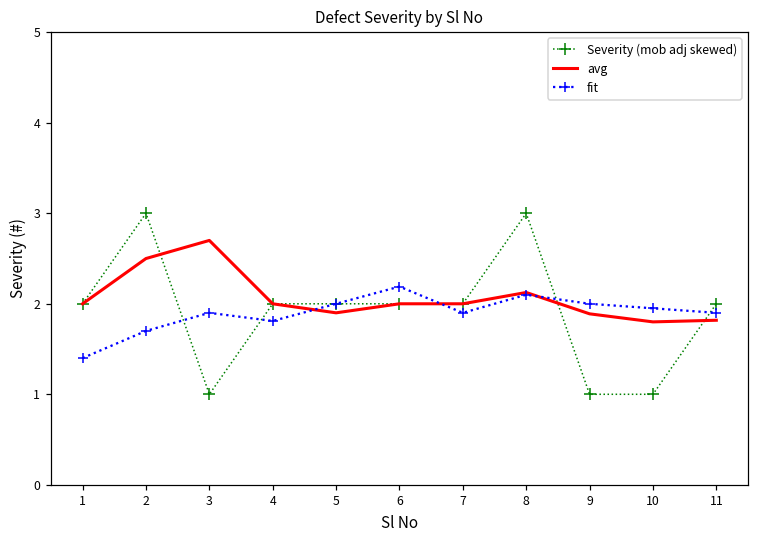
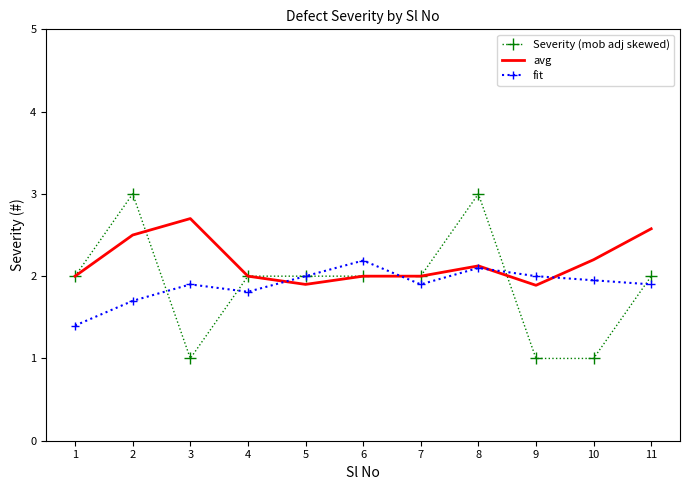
avg, 10: 1.8 -> 2.2
avg, 11: 1.8 -> 2.6
